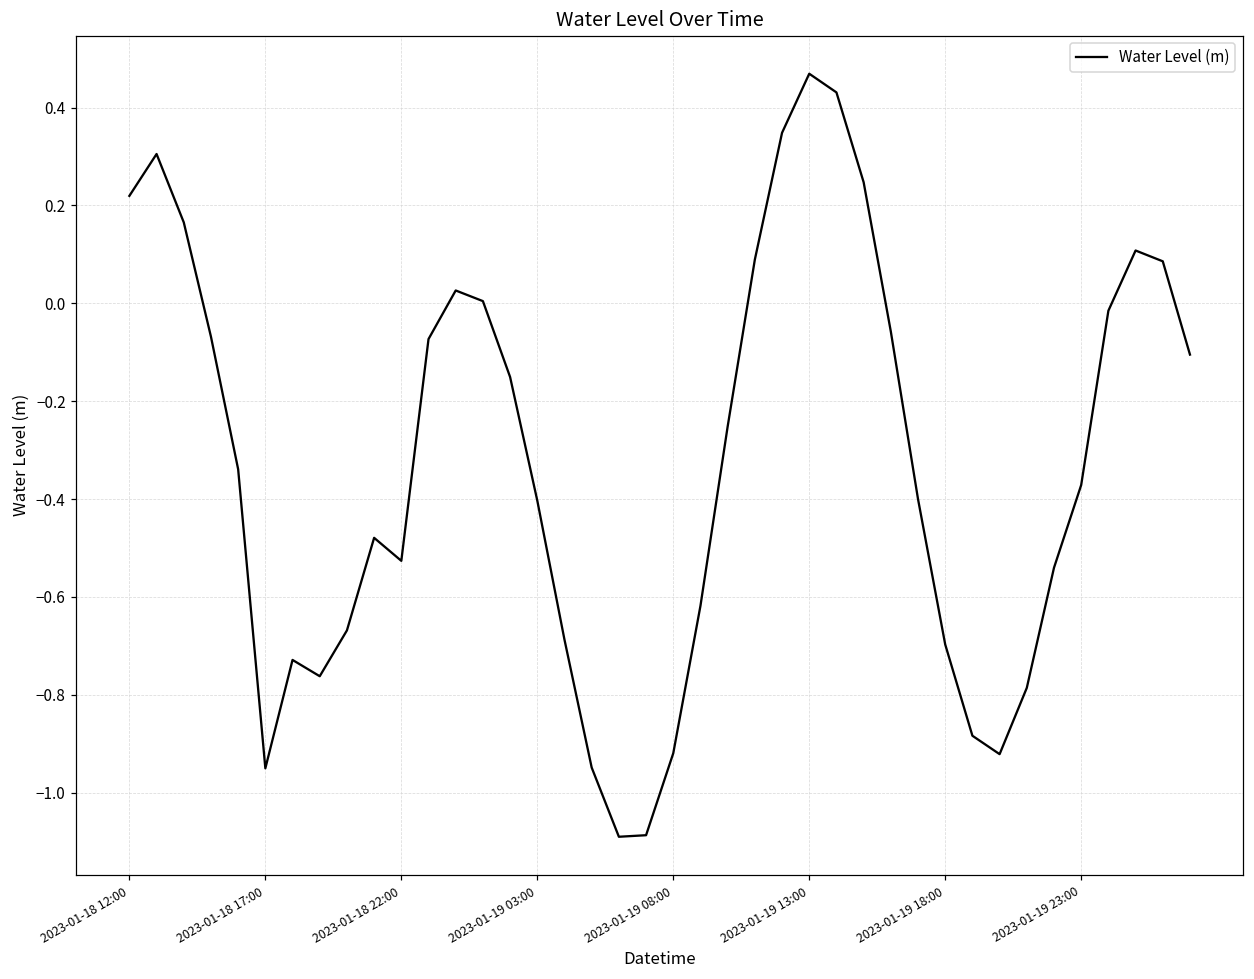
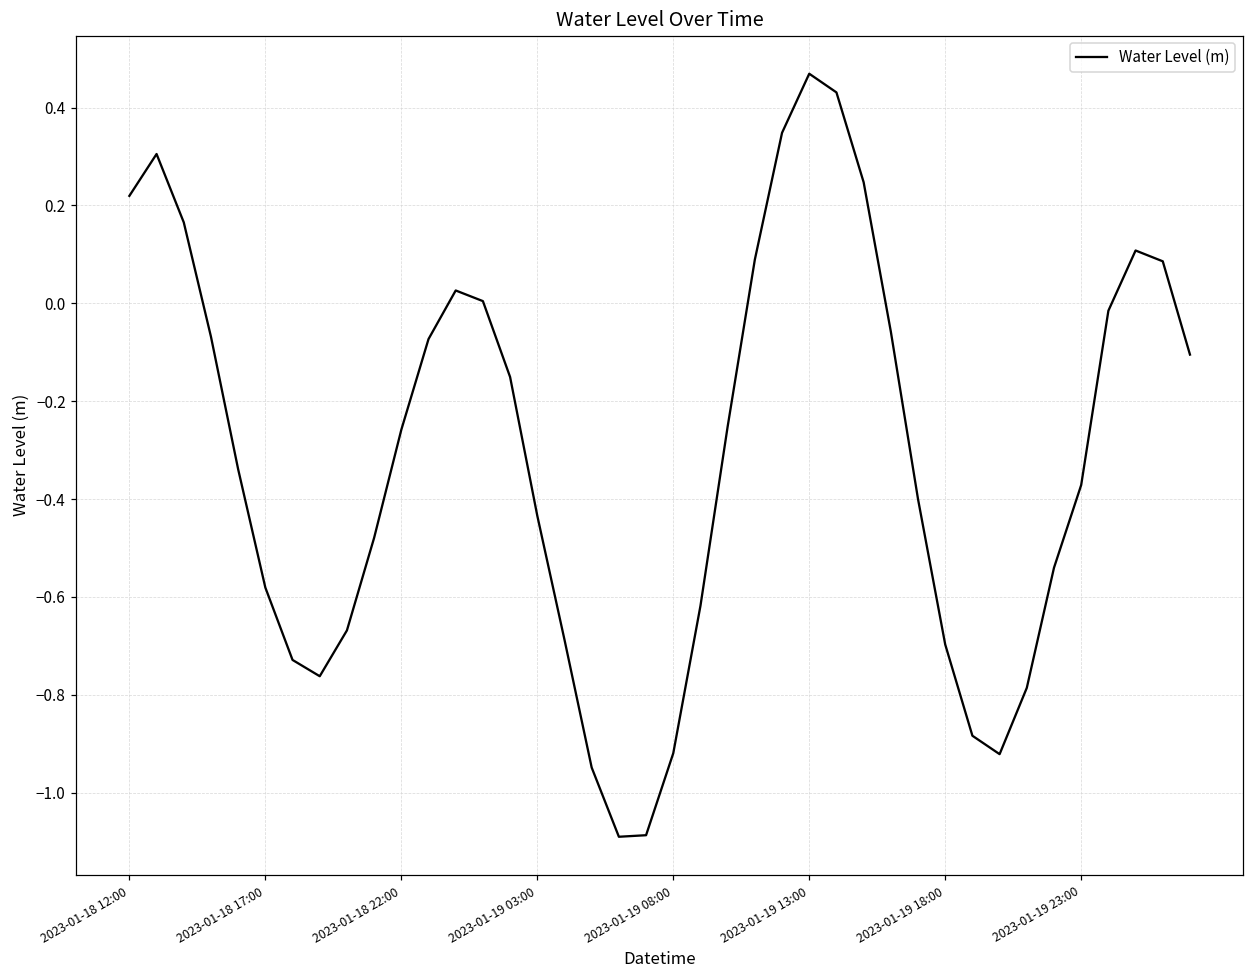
2023-01-18 17:00: -0.95 -> -0.58
2023-01-18 22:00: -0.53 -> -0.26
2023-01-19 03:00: -0.40 -> -0.43
